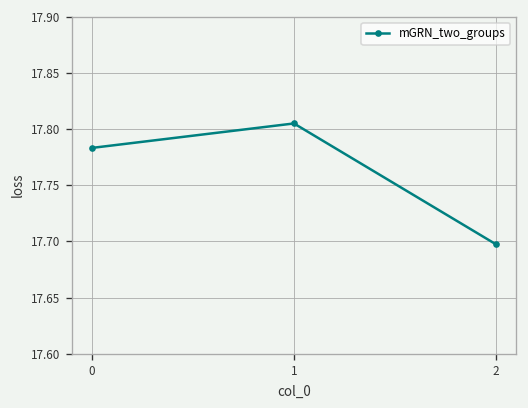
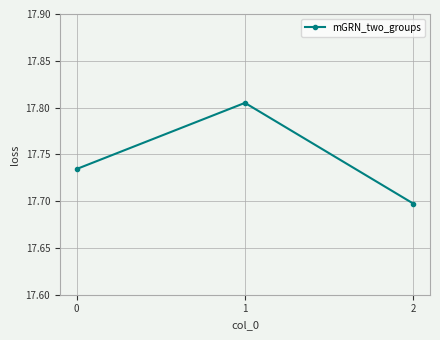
0: 17.78 -> 17.73
